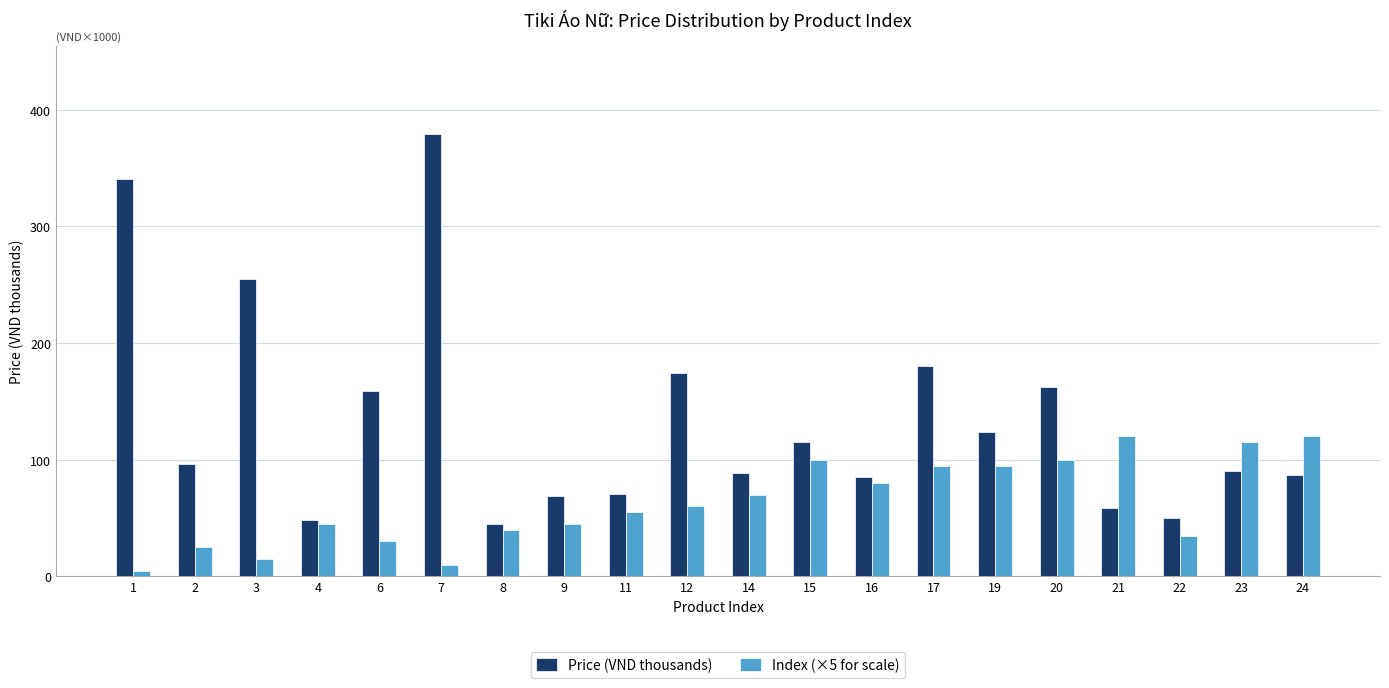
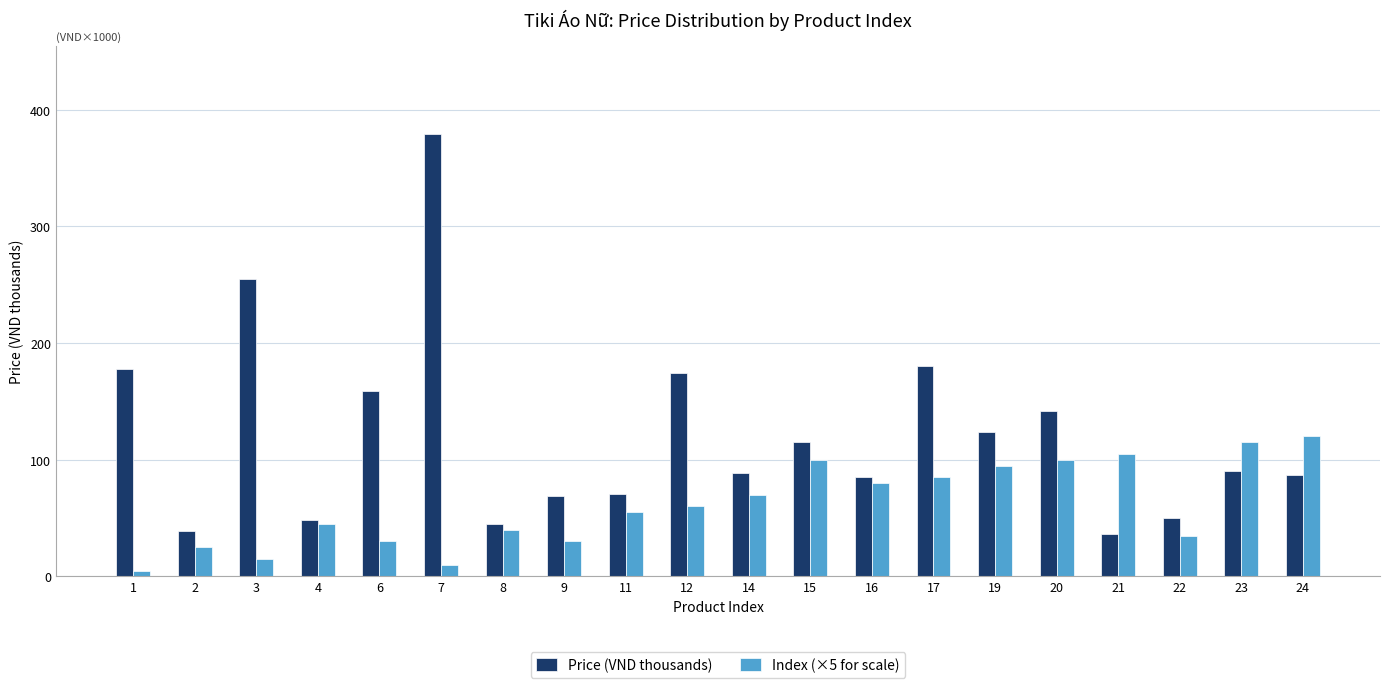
Price (VND thousands), 1: 341 -> 178
Price (VND thousands), 2: 96 -> 39
Index (×5 for scale), 9: 45 -> 30
Index (×5 for scale), 17: 95 -> 85
Price (VND thousands), 20: 162 -> 142
Price (VND thousands), 21: 59 -> 36
Index (×5 for scale), 21: 120 -> 105
